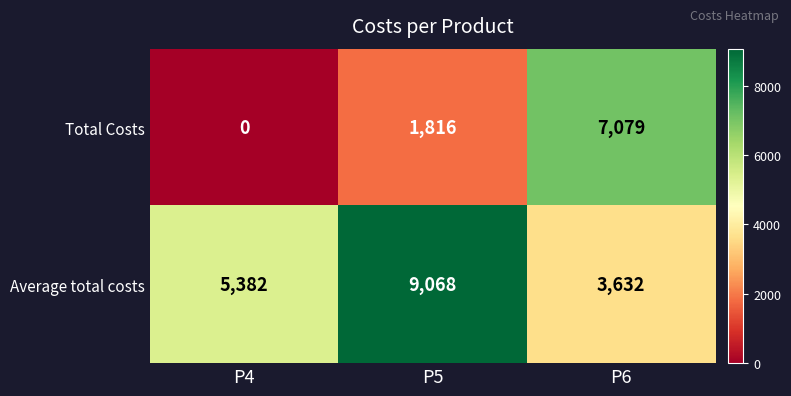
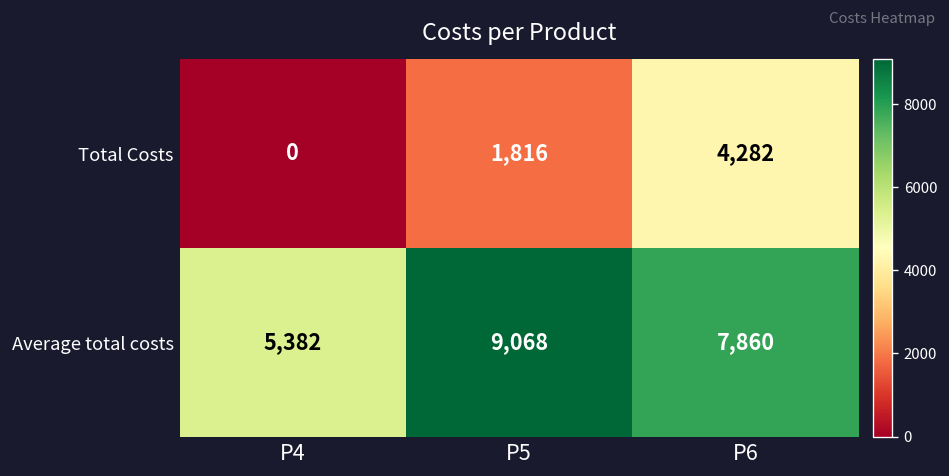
Total Costs, P6: 7,079 -> 4,282
Average total costs, P6: 3,632 -> 7,860
